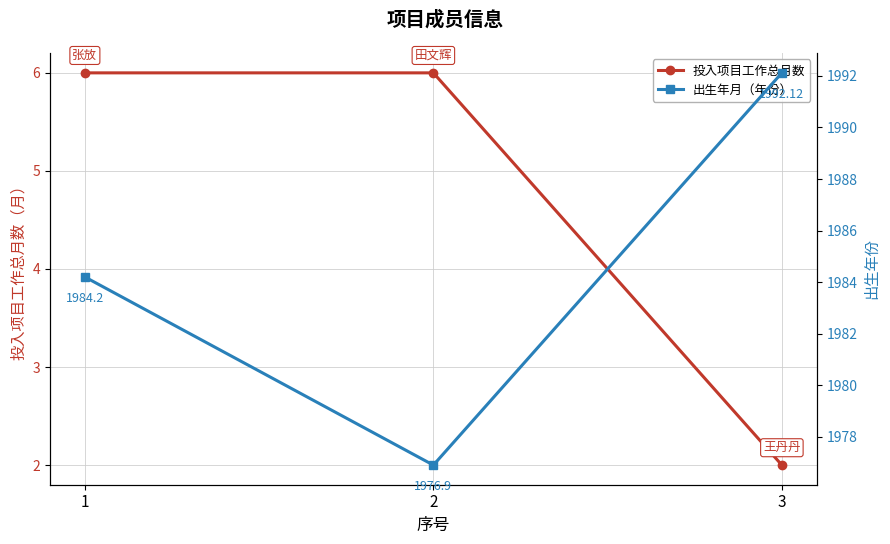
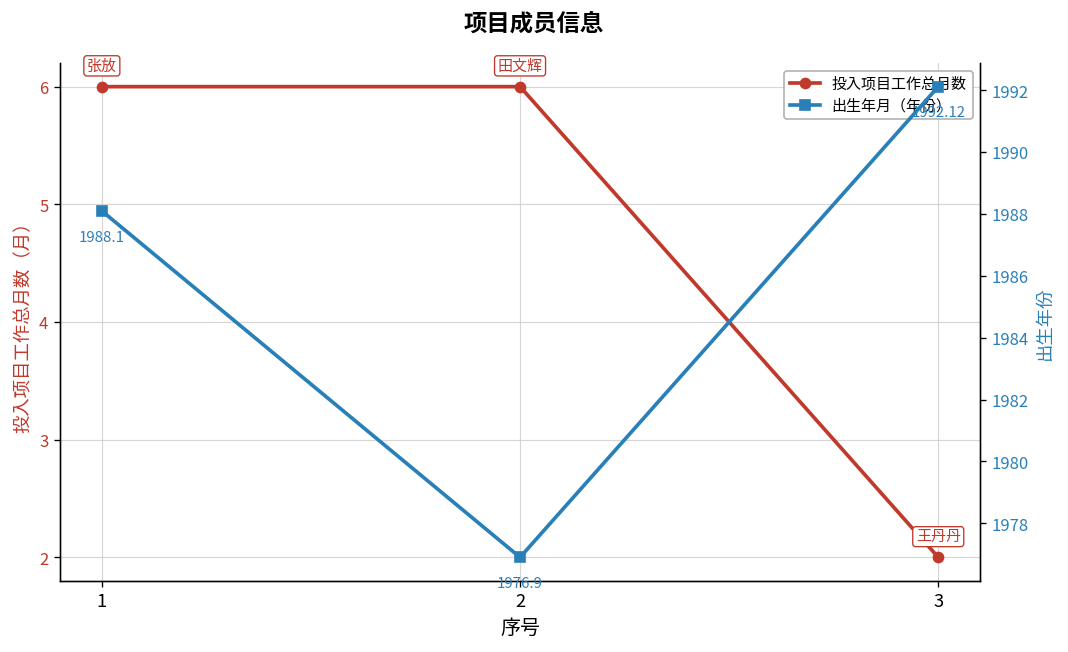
出生年月（年份）, 1: 1984.2 -> 1988.1
